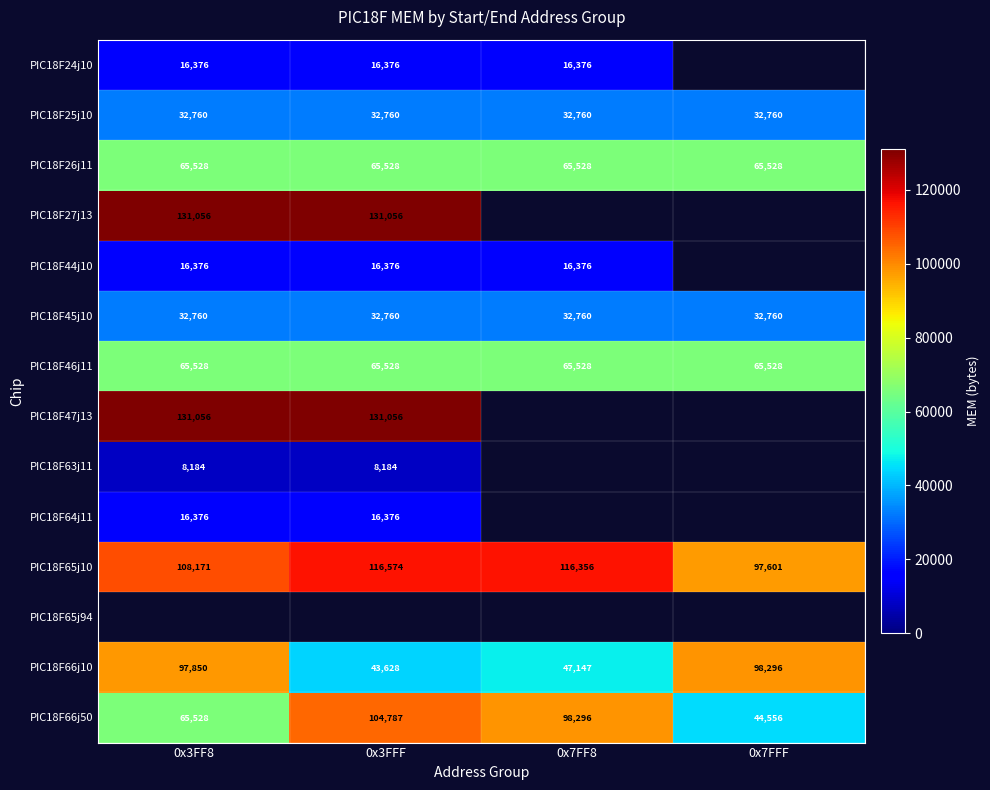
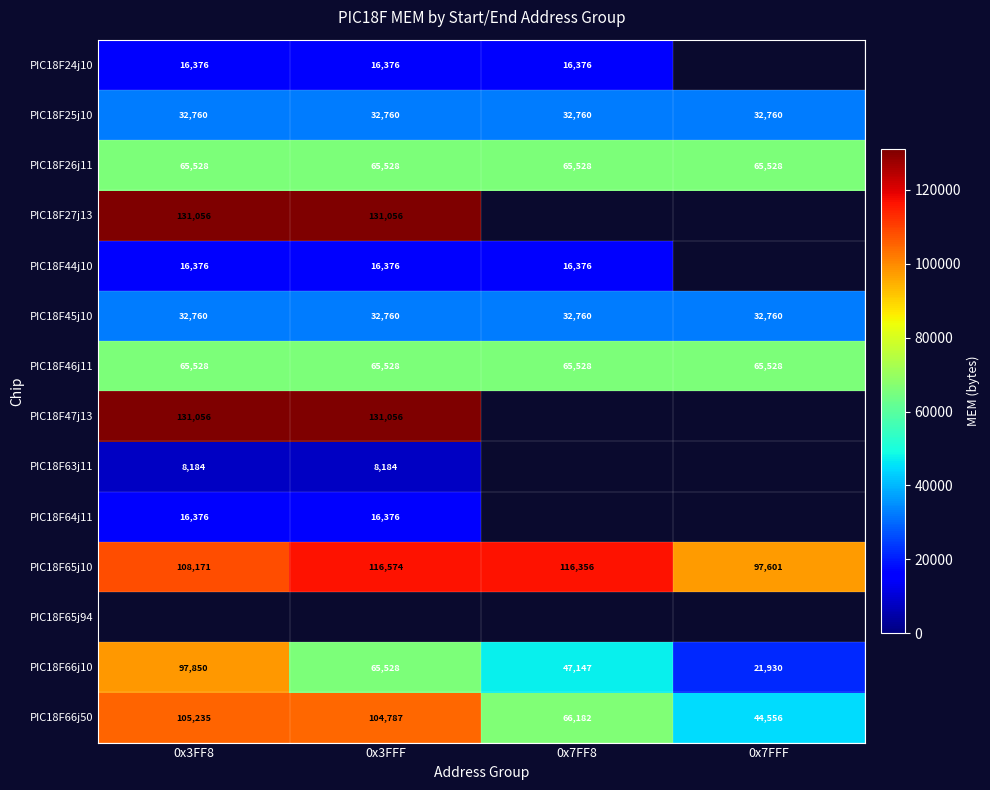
PIC18F66j10, 0x3FFF: 43,628 -> 65,528
PIC18F66j10, 0x7FFF: 98,296 -> 21,930
PIC18F66j50, 0x3FF8: 65,528 -> 105,235
PIC18F66j50, 0x7FF8: 98,296 -> 66,182
